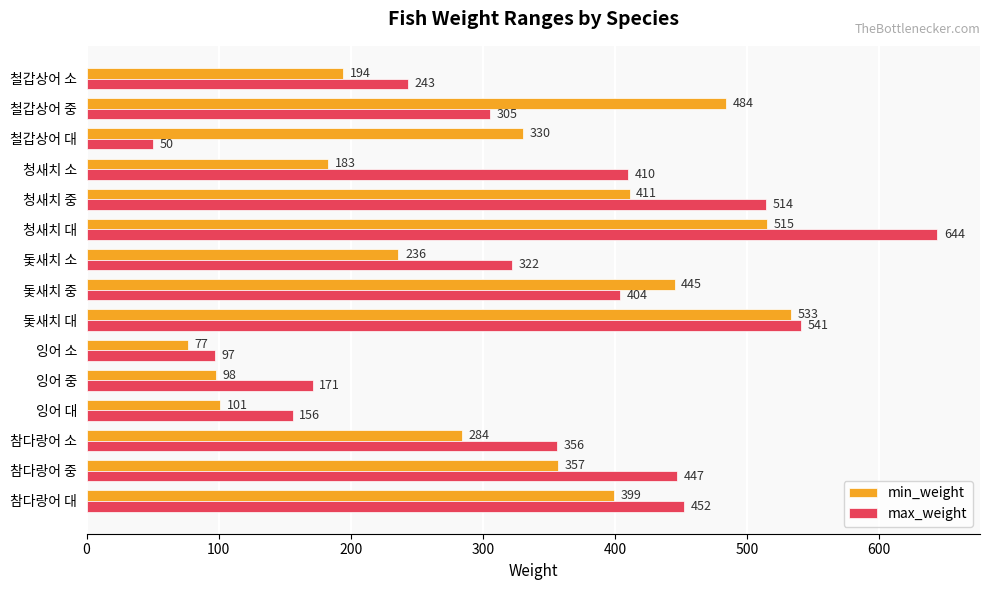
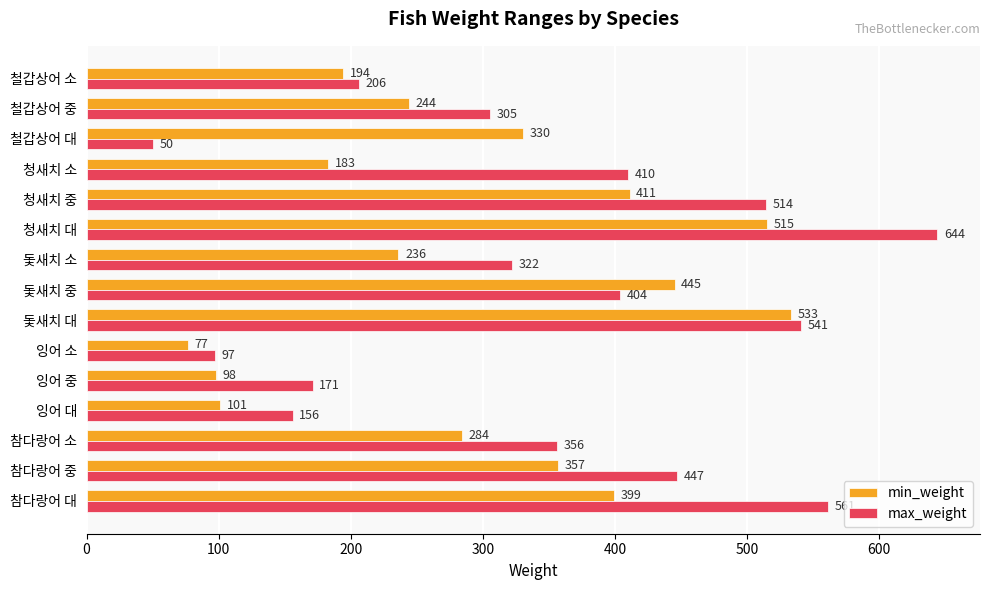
max_weight, 철갑상어 소: 243 -> 206
min_weight, 철갑상어 중: 484 -> 244
max_weight, 참다랑어 대: 452 -> 561
